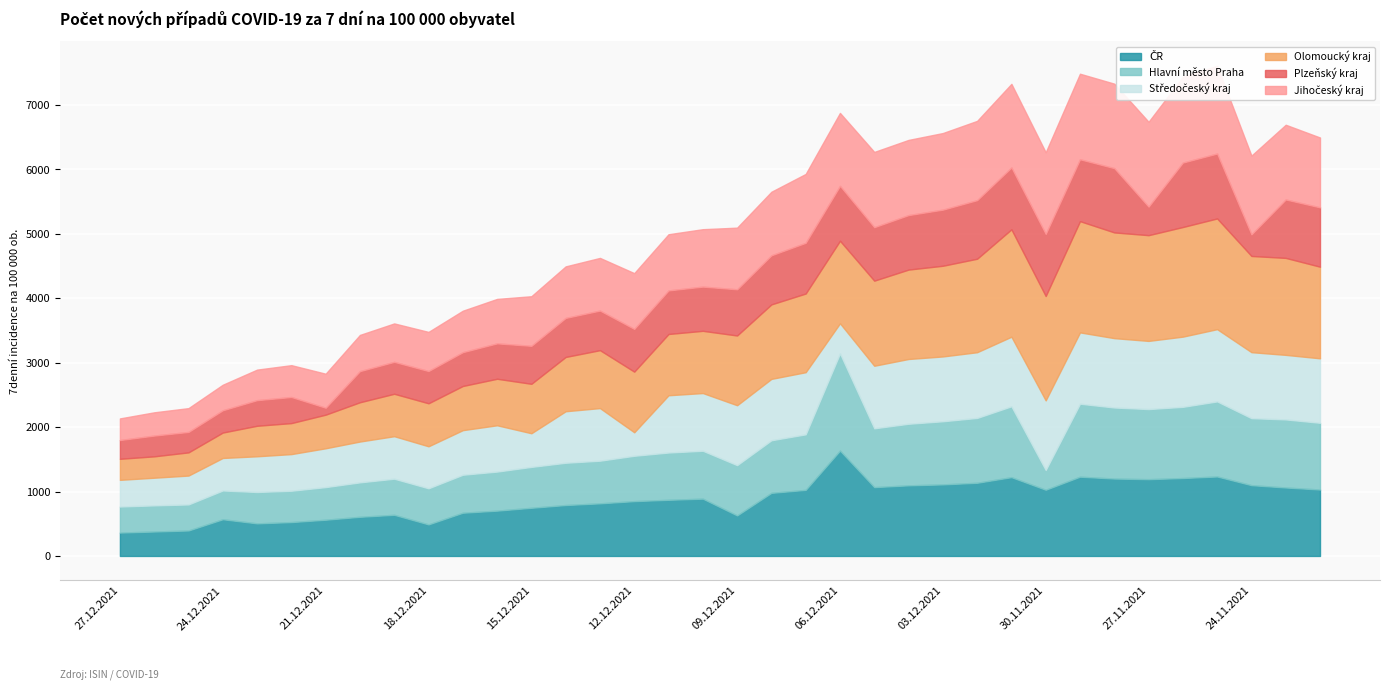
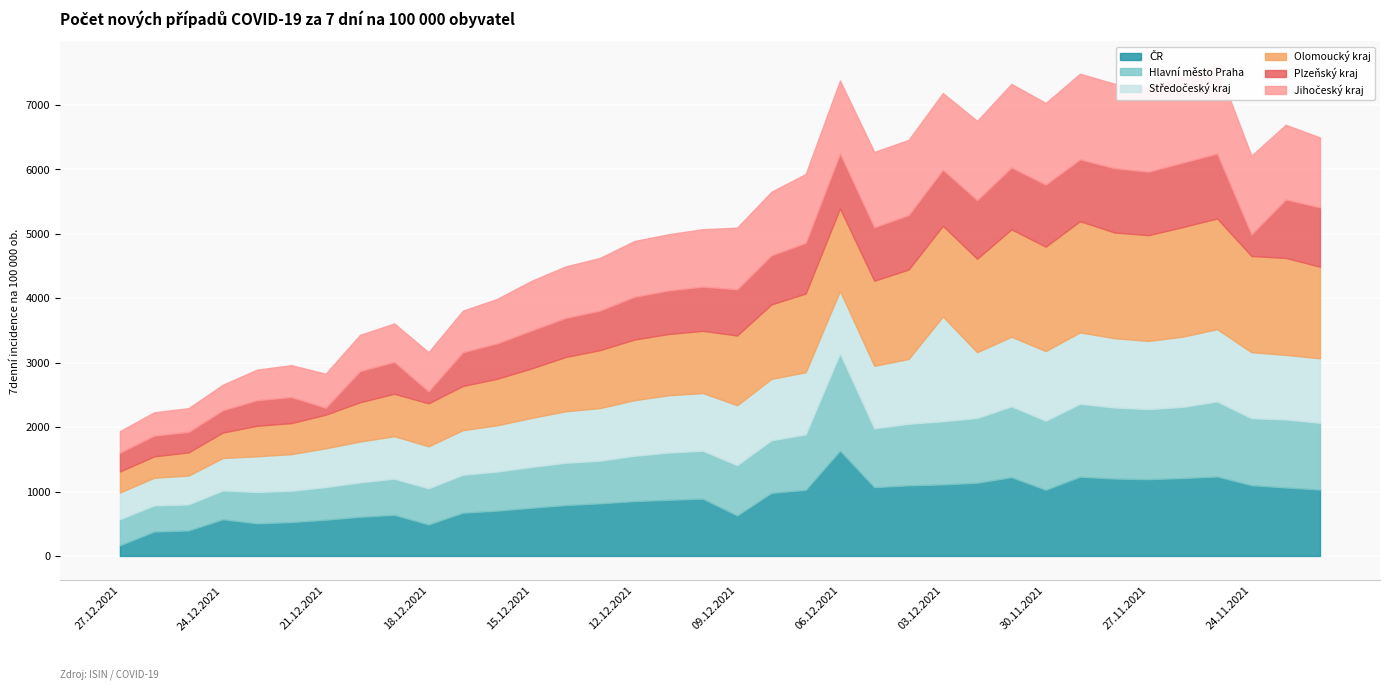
ČR, 27.12.2021: 400 -> 200
Plzeňský kraj, 18.12.2021: 500 -> 200
Středočeský kraj, 15.12.2021: 500 -> 800
Středočeský kraj, 12.12.2021: 400 -> 900
Středočeský kraj, 06.12.2021: 500 -> 1000
Středočeský kraj, 03.12.2021: 1000 -> 1600
Hlavní město Praha, 30.11.2021: 300 -> 1100
Plzeňský kraj, 27.11.2021: 400 -> 1000
